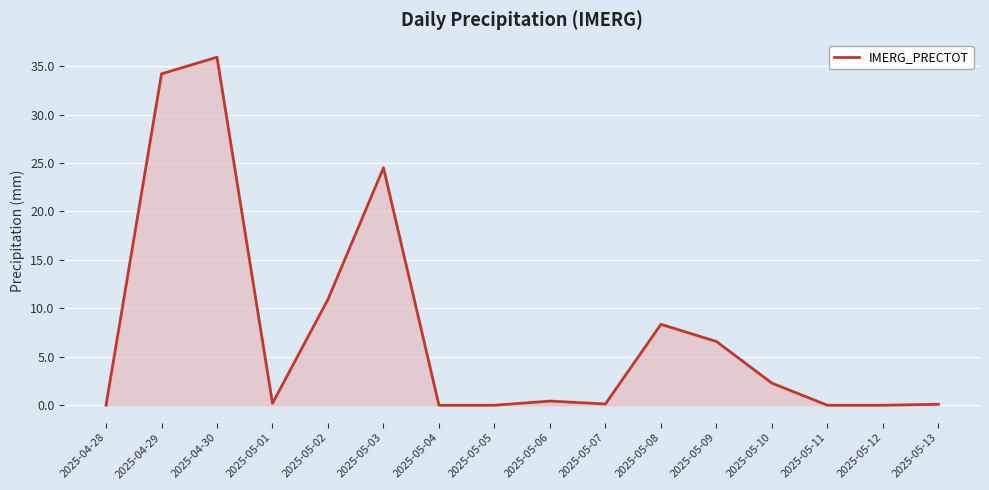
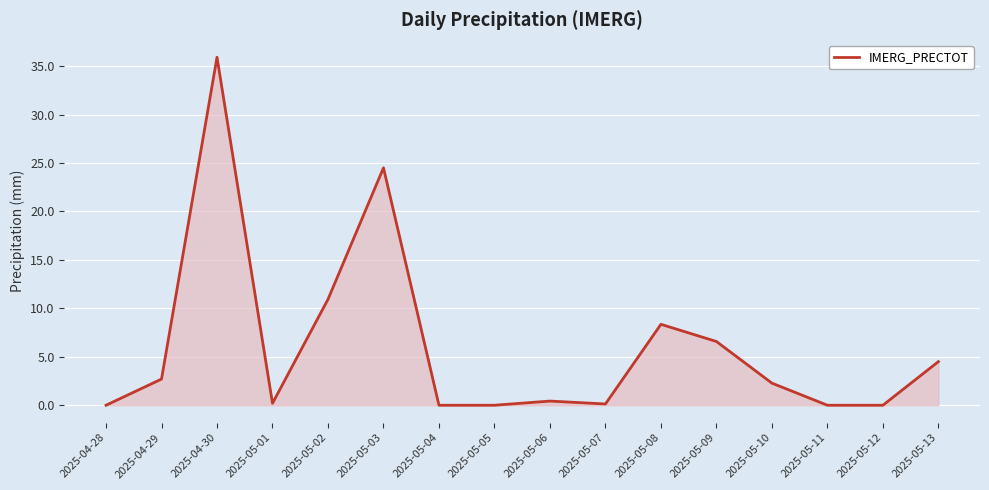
2025-04-29: 34 -> 3
2025-05-13: 0 -> 5
